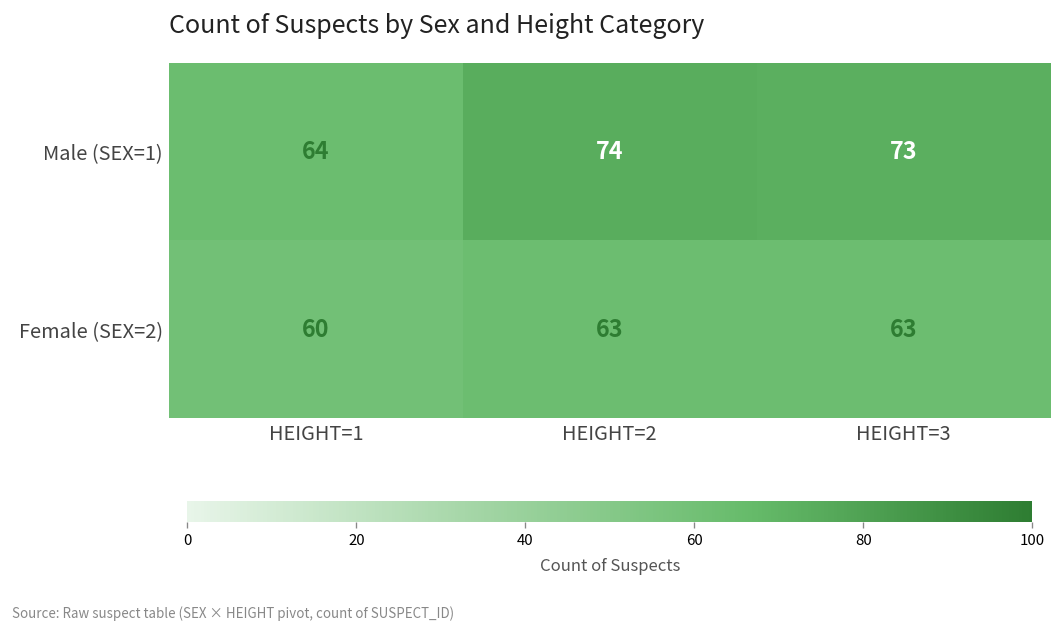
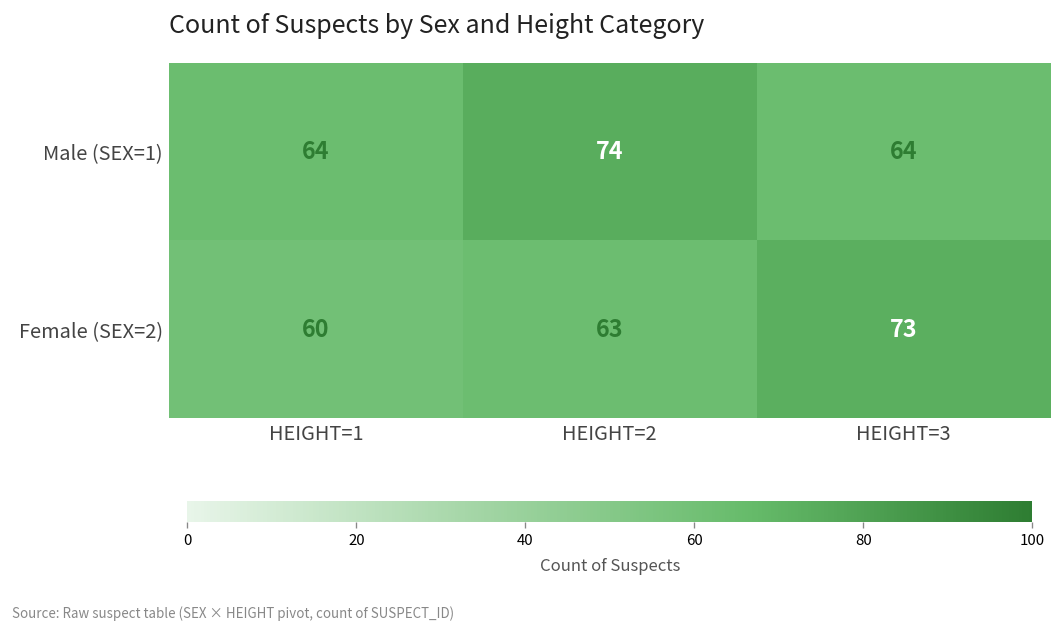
Male (SEX=1), HEIGHT=3: 73 -> 64
Female (SEX=2), HEIGHT=3: 63 -> 73
